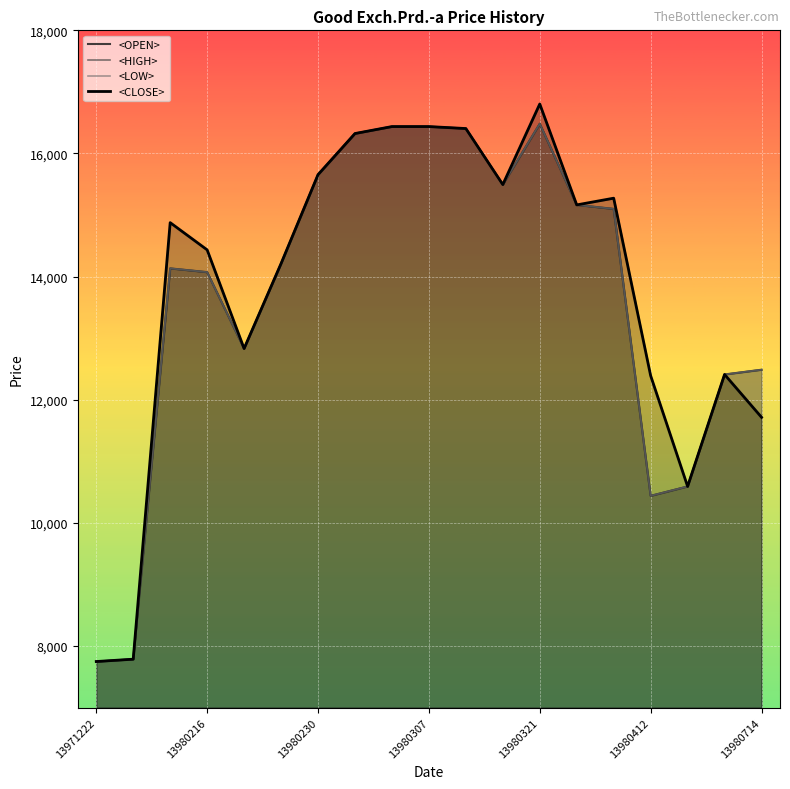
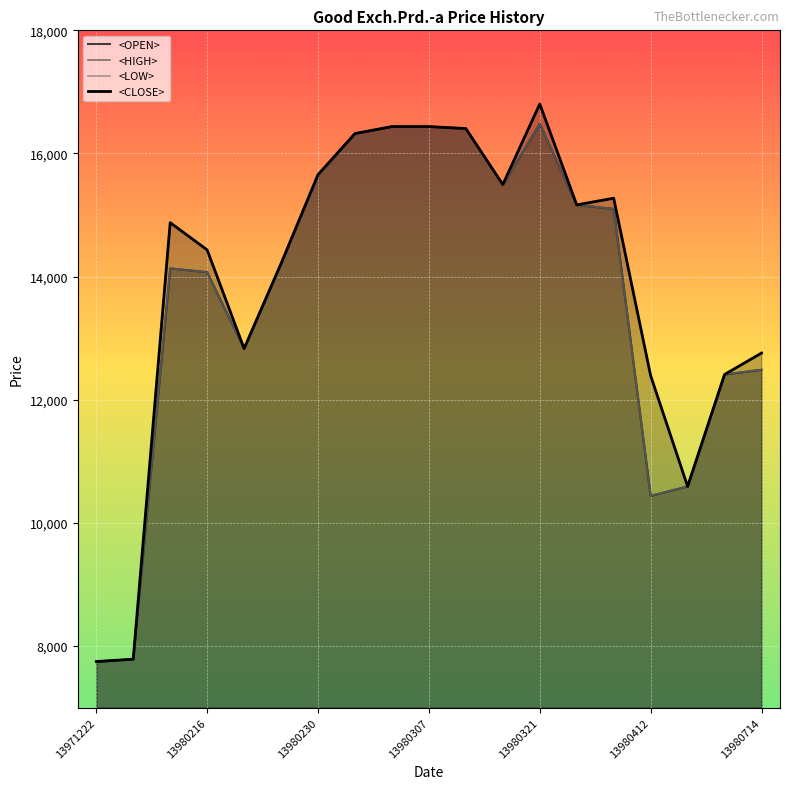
<CLOSE>, 13980714: 11,700 -> 12,800
